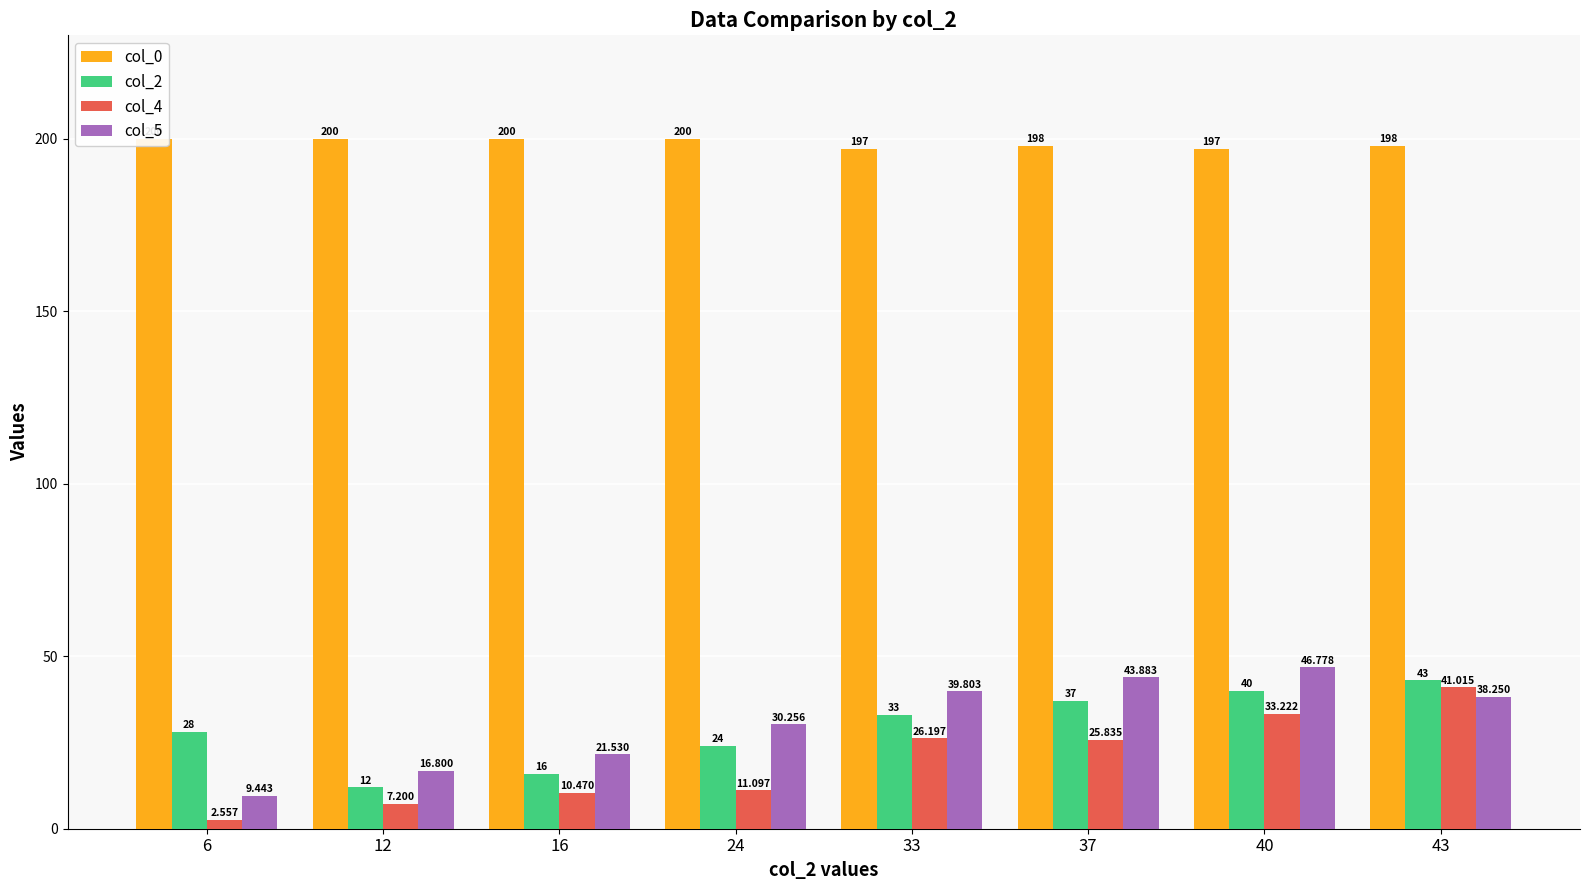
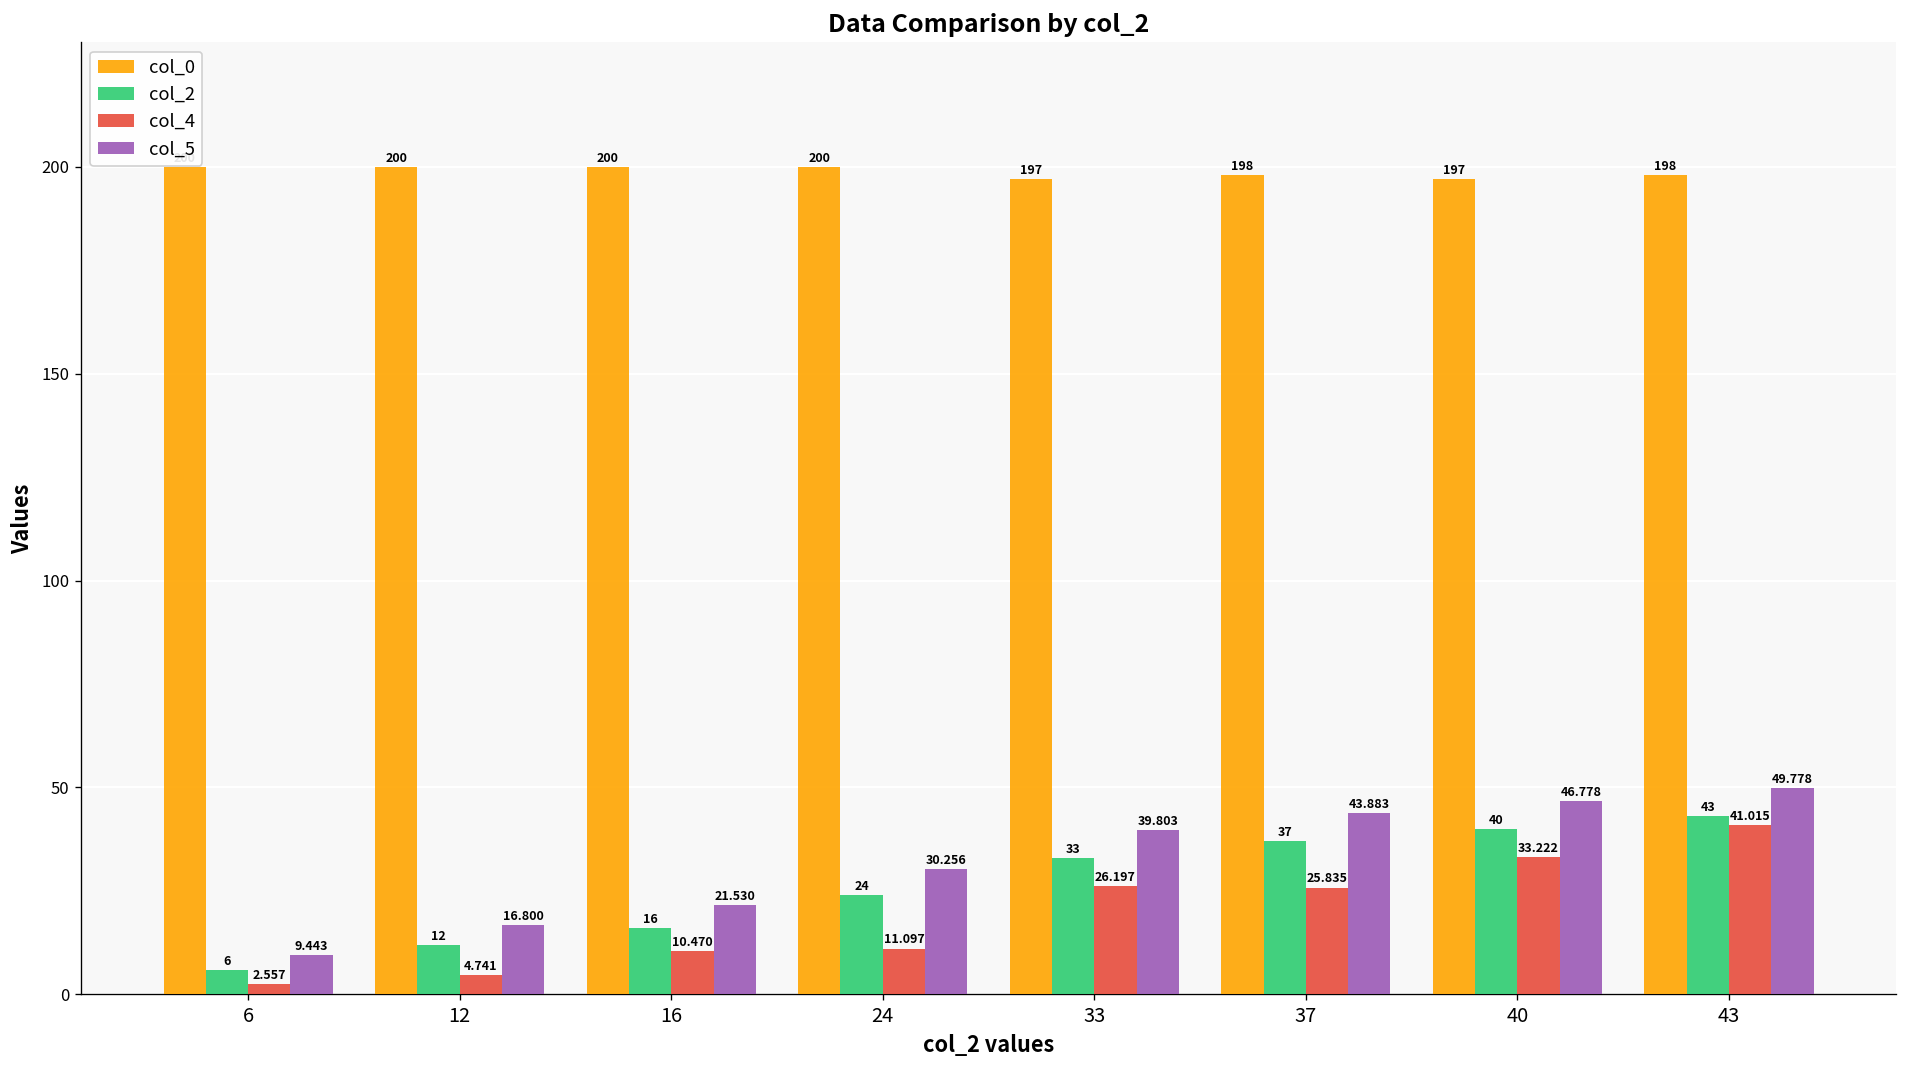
col_2, 6: 28 -> 6
col_4, 12: 7.200 -> 4.741
col_5, 43: 38.250 -> 49.778
